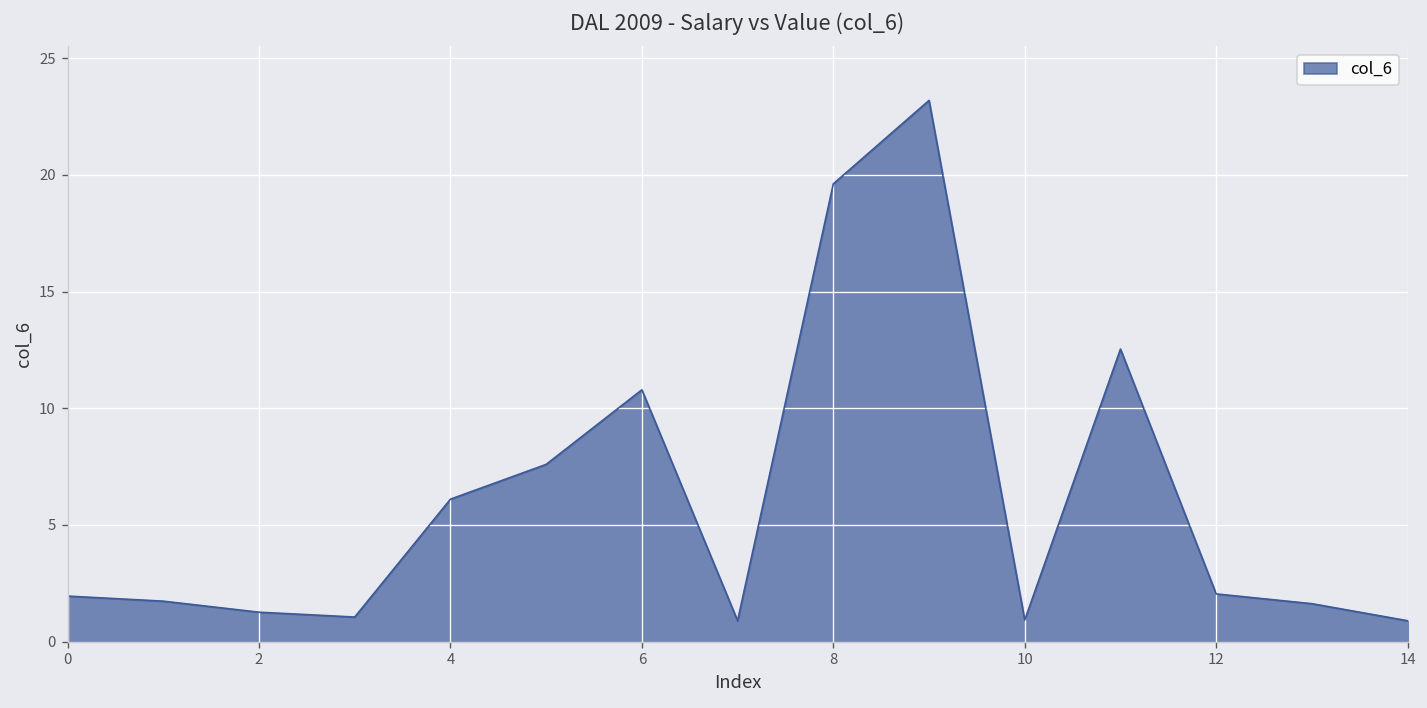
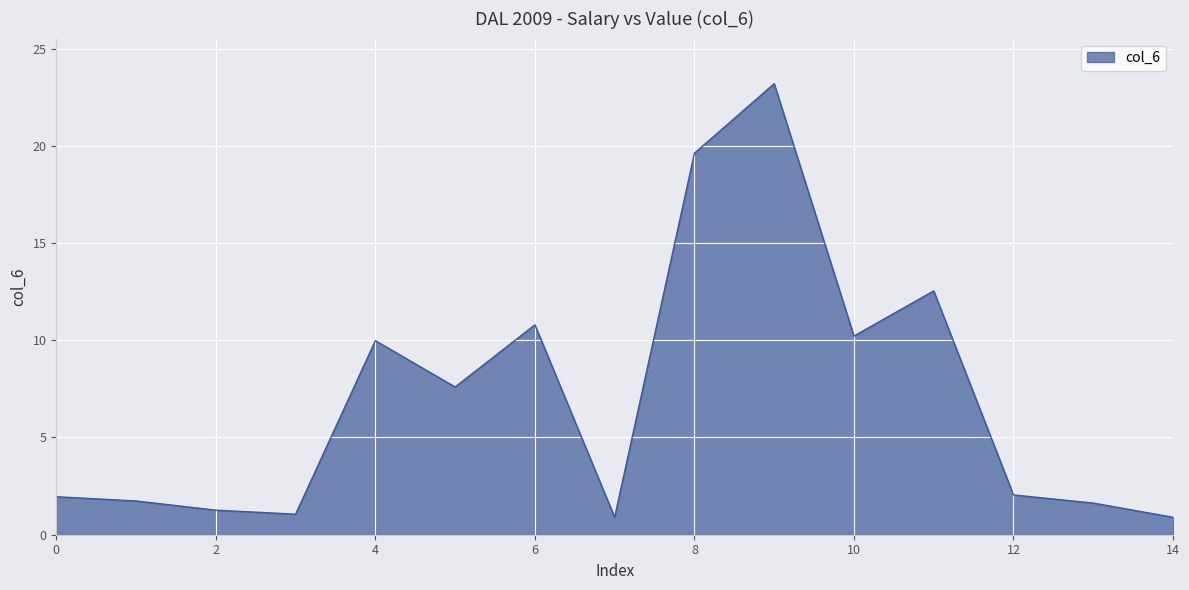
4: 6.1 -> 10.0
10: 0.9 -> 10.2
